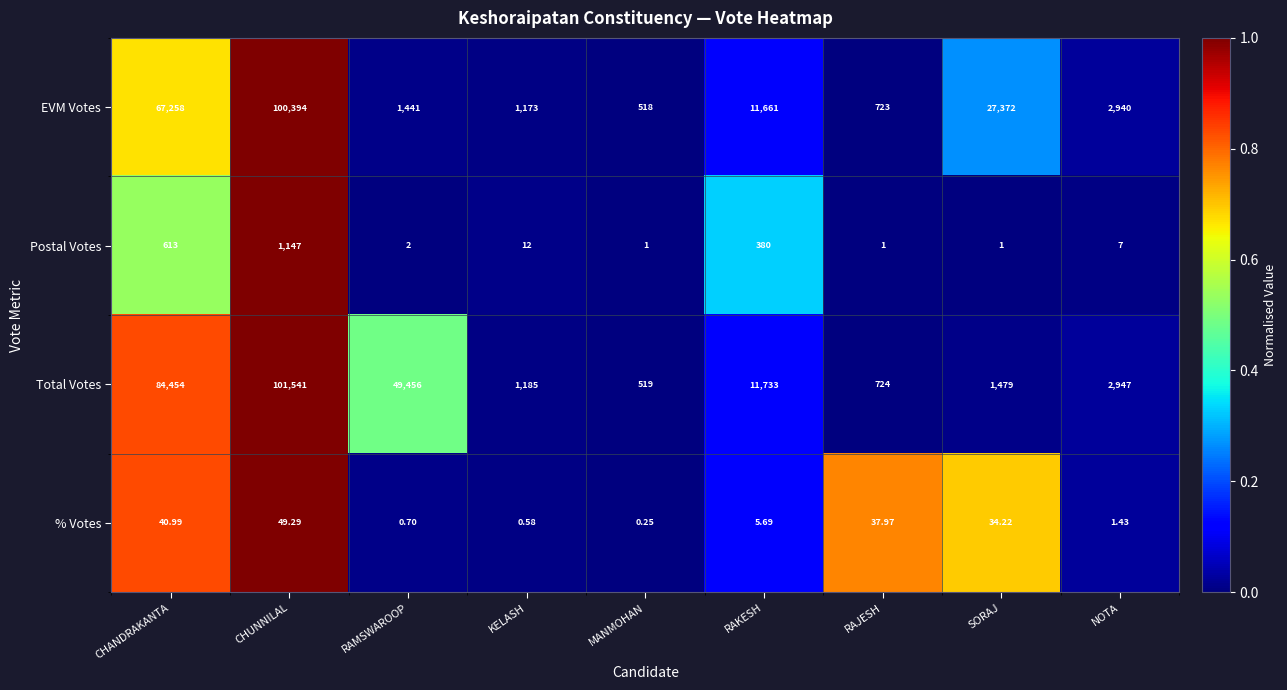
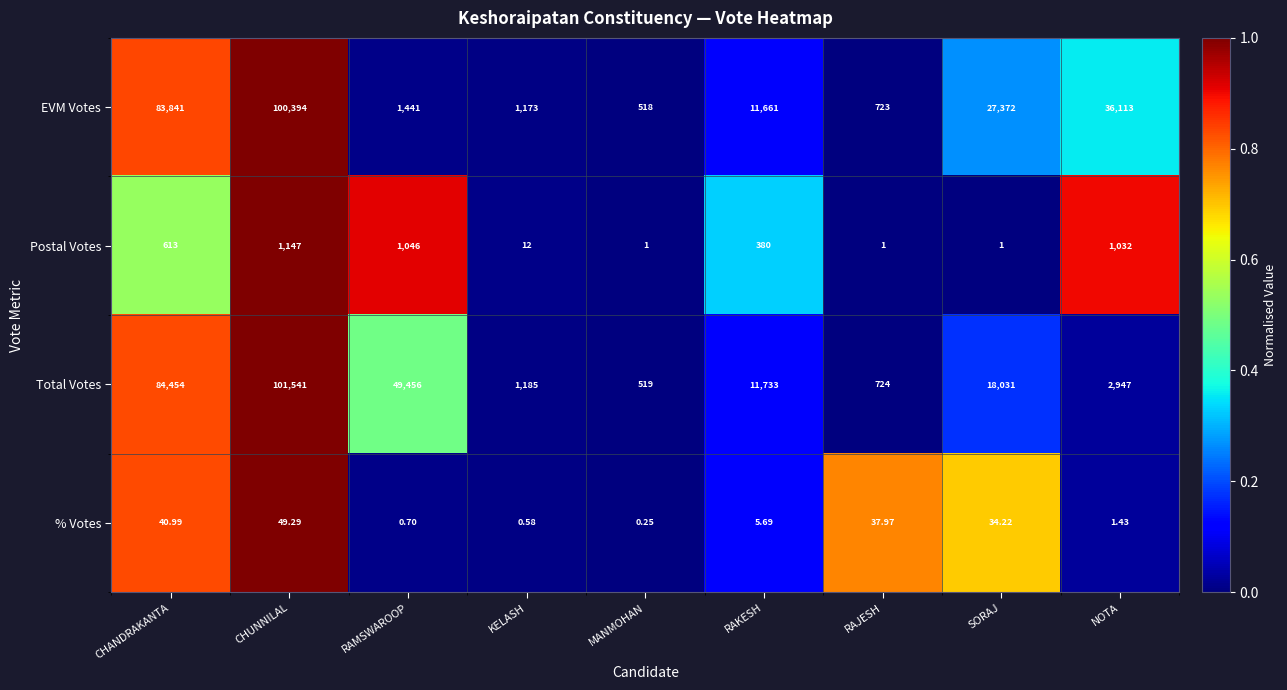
EVM Votes, CHANDRAKANTA: 67,258 -> 83,841
EVM Votes, NOTA: 2,940 -> 36,113
Postal Votes, RAMSWAROOP: 2 -> 1,046
Postal Votes, NOTA: 7 -> 1,032
Total Votes, SORAJ: 1,479 -> 18,031
